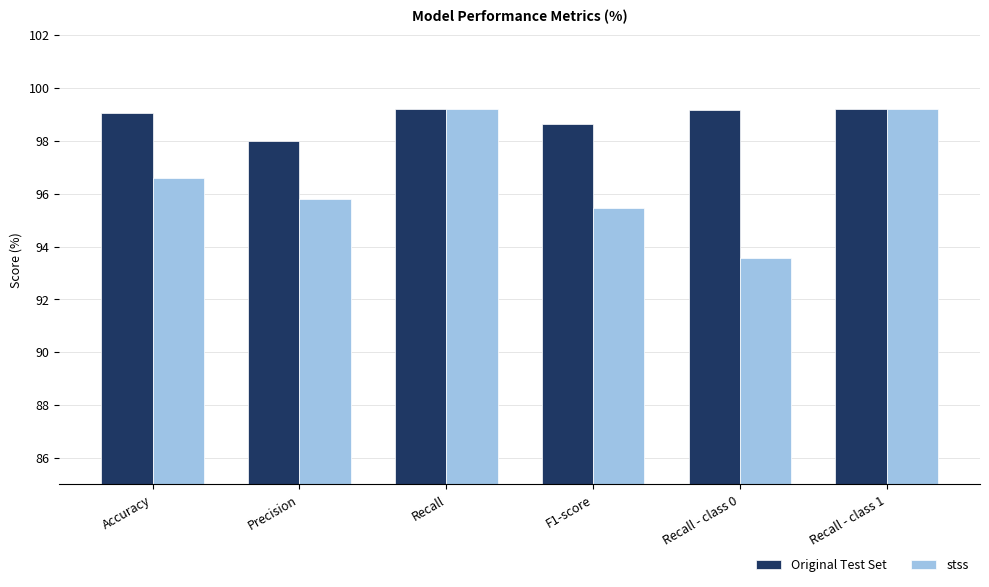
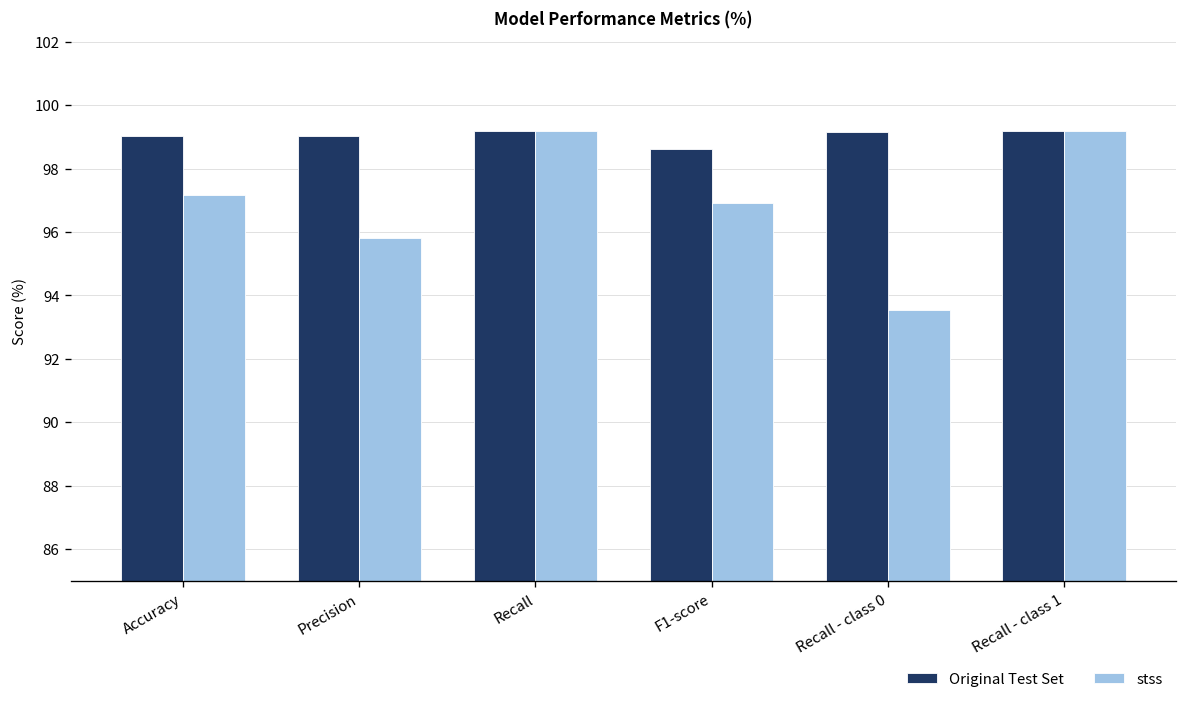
stss, Accuracy: 96.6 -> 97.2
Original Test Set, Precision: 98.0 -> 99.0
stss, F1-score: 95.5 -> 96.9
